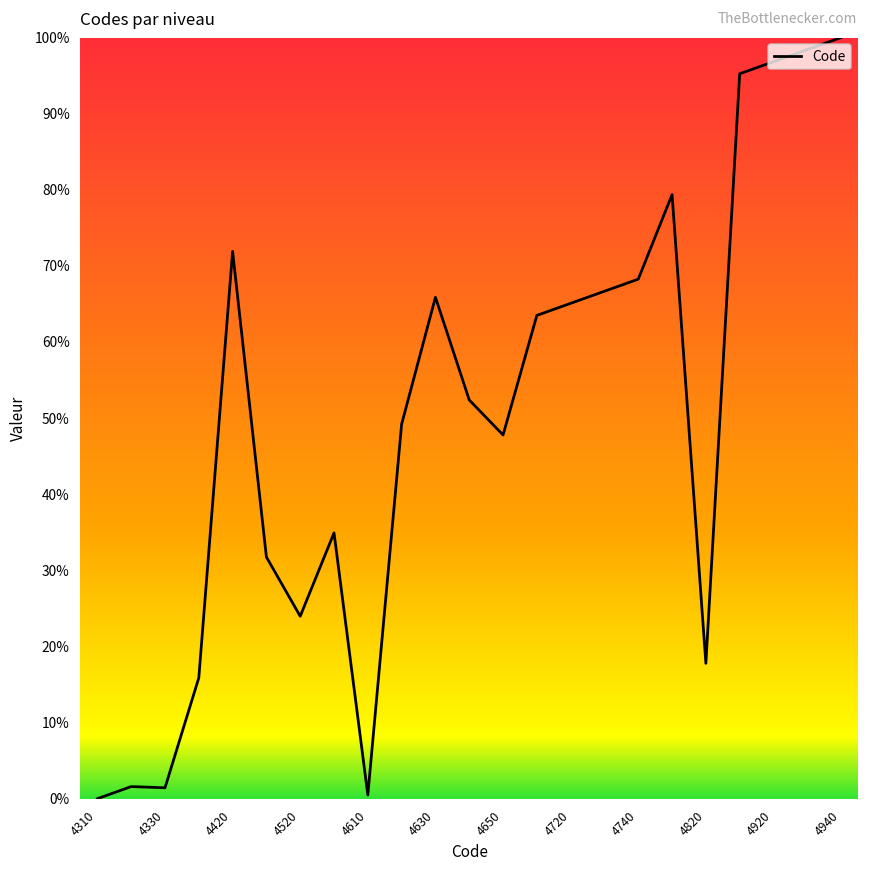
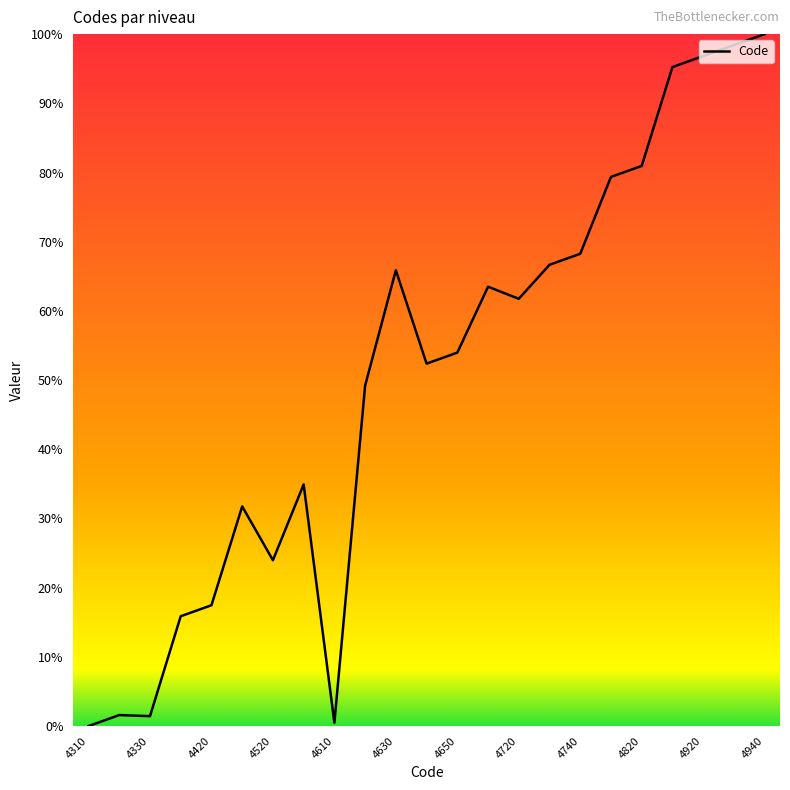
4420: 72% -> 17%
4650: 48% -> 54%
4720: 65% -> 62%
4820: 18% -> 81%
